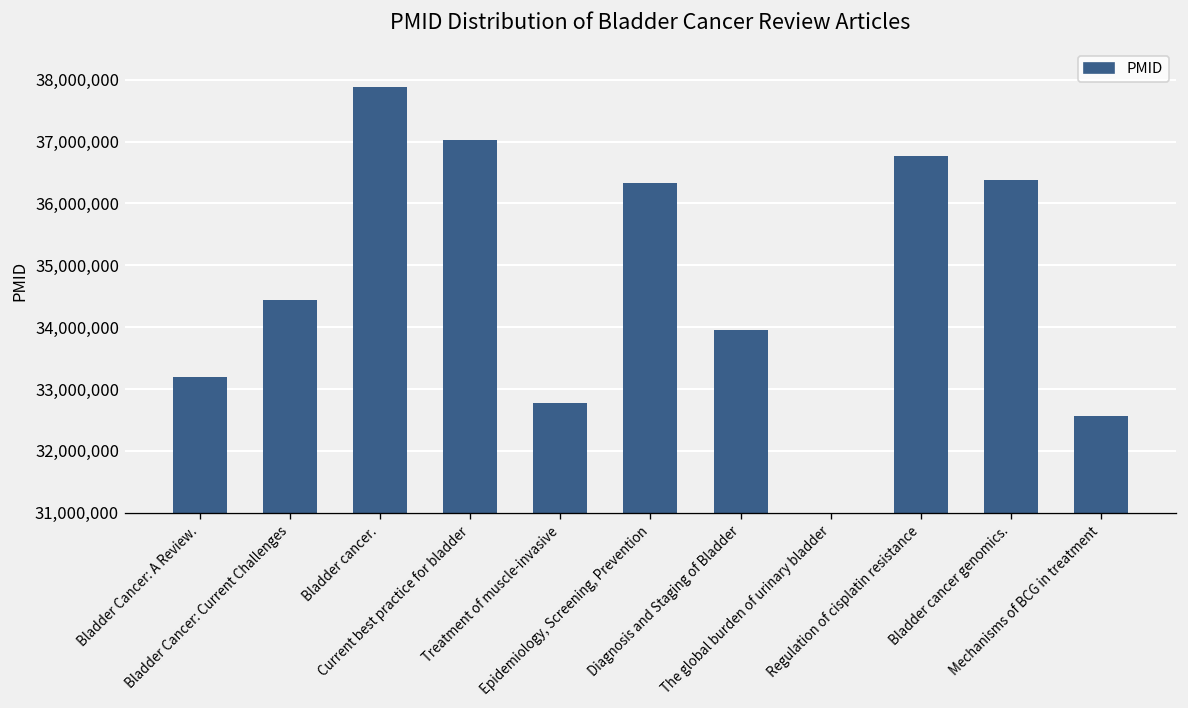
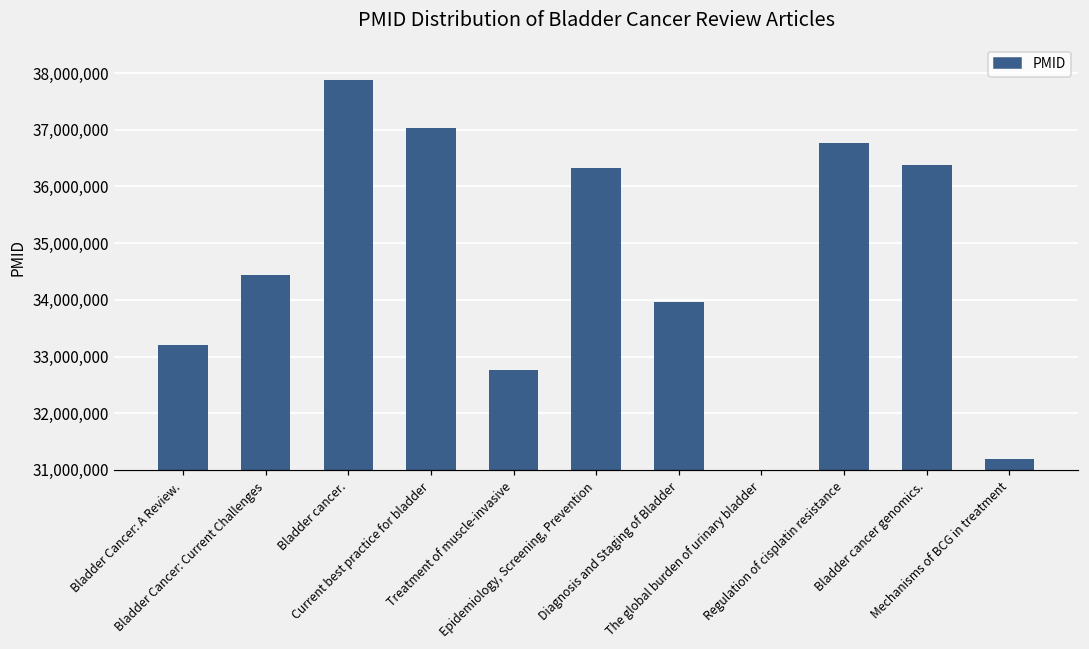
Mechanisms of BCG in treatment: 32,600,000 -> 31,200,000
